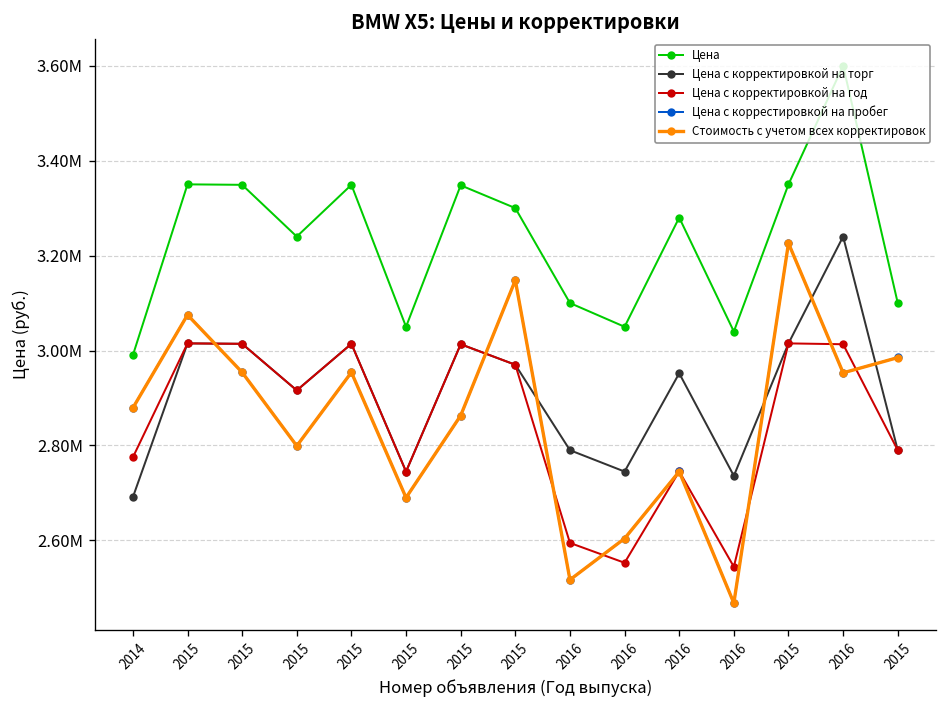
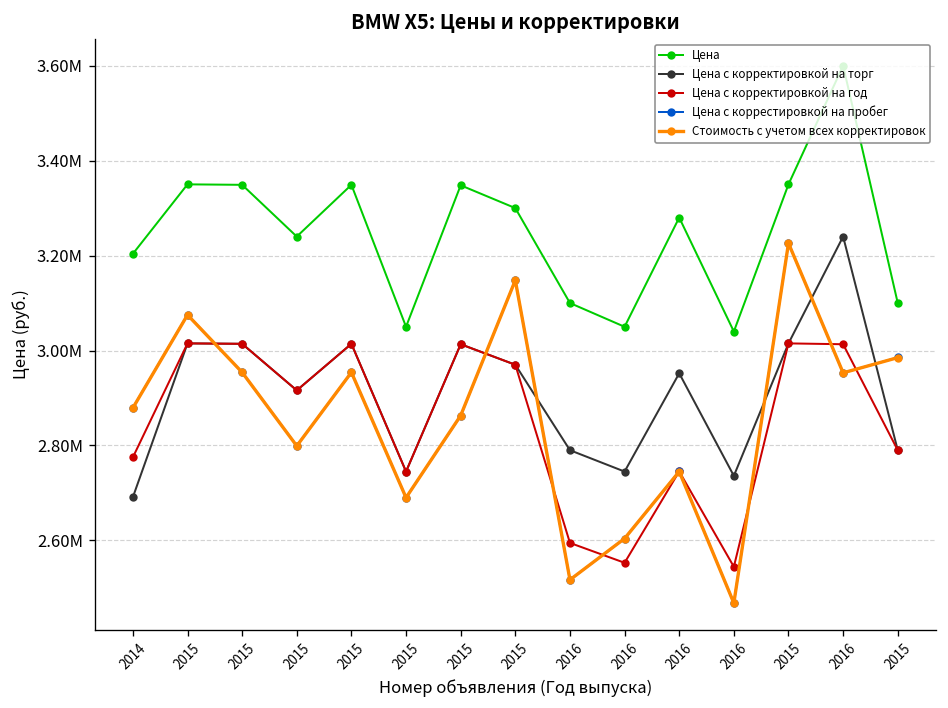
Цена, 2014: 2.99М -> 3.20М
